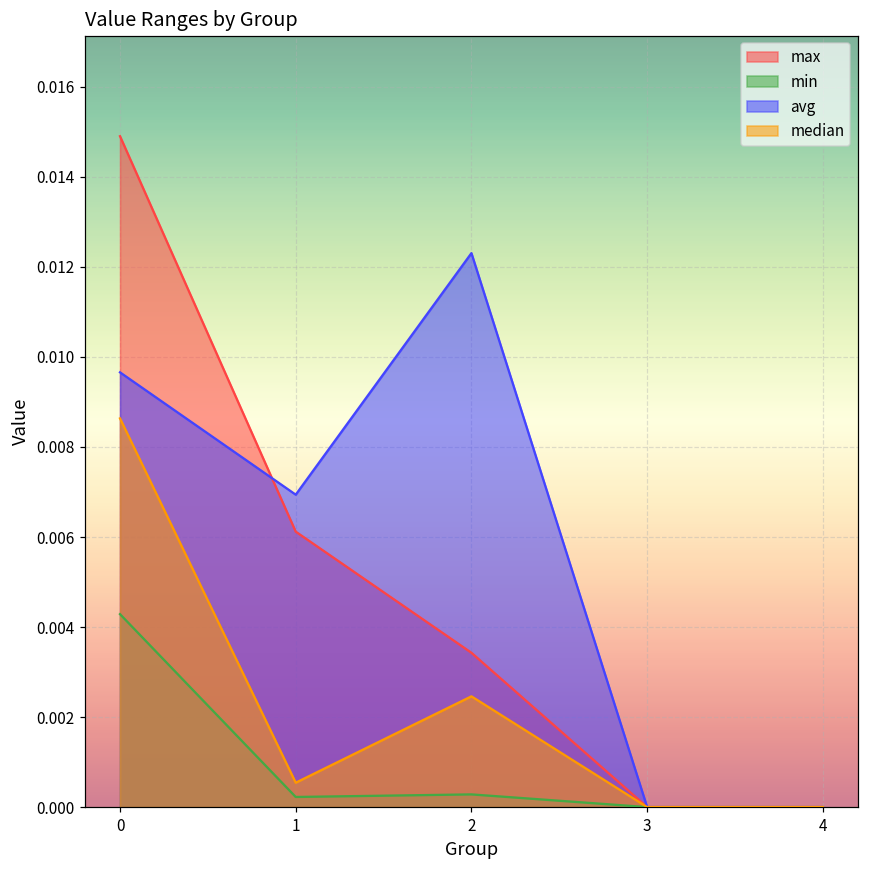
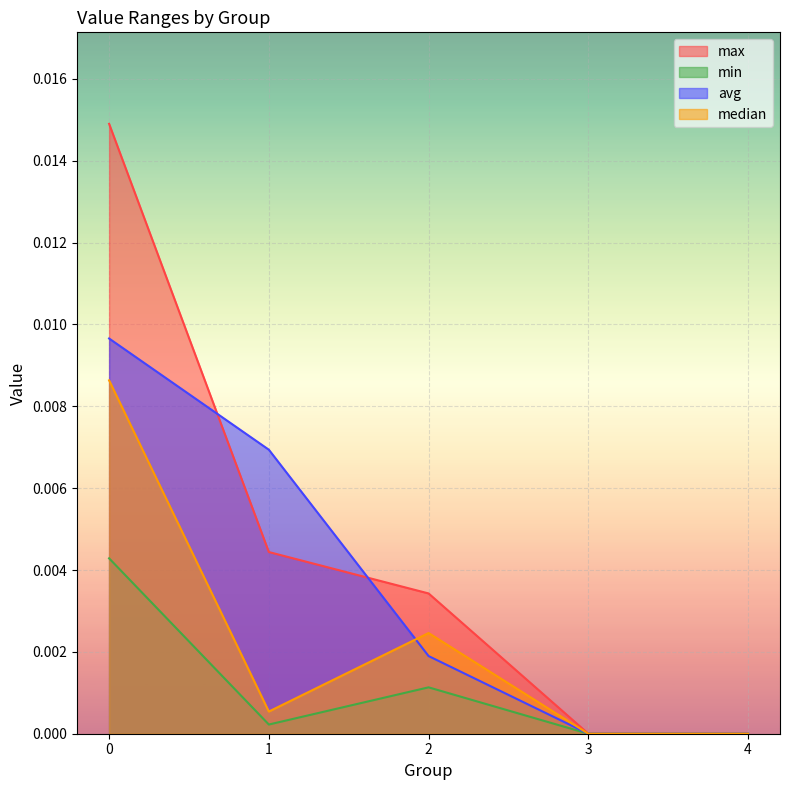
max, 1: 0.0061 -> 0.0044
min, 2: 0.0003 -> 0.0011
avg, 2: 0.0123 -> 0.0019
